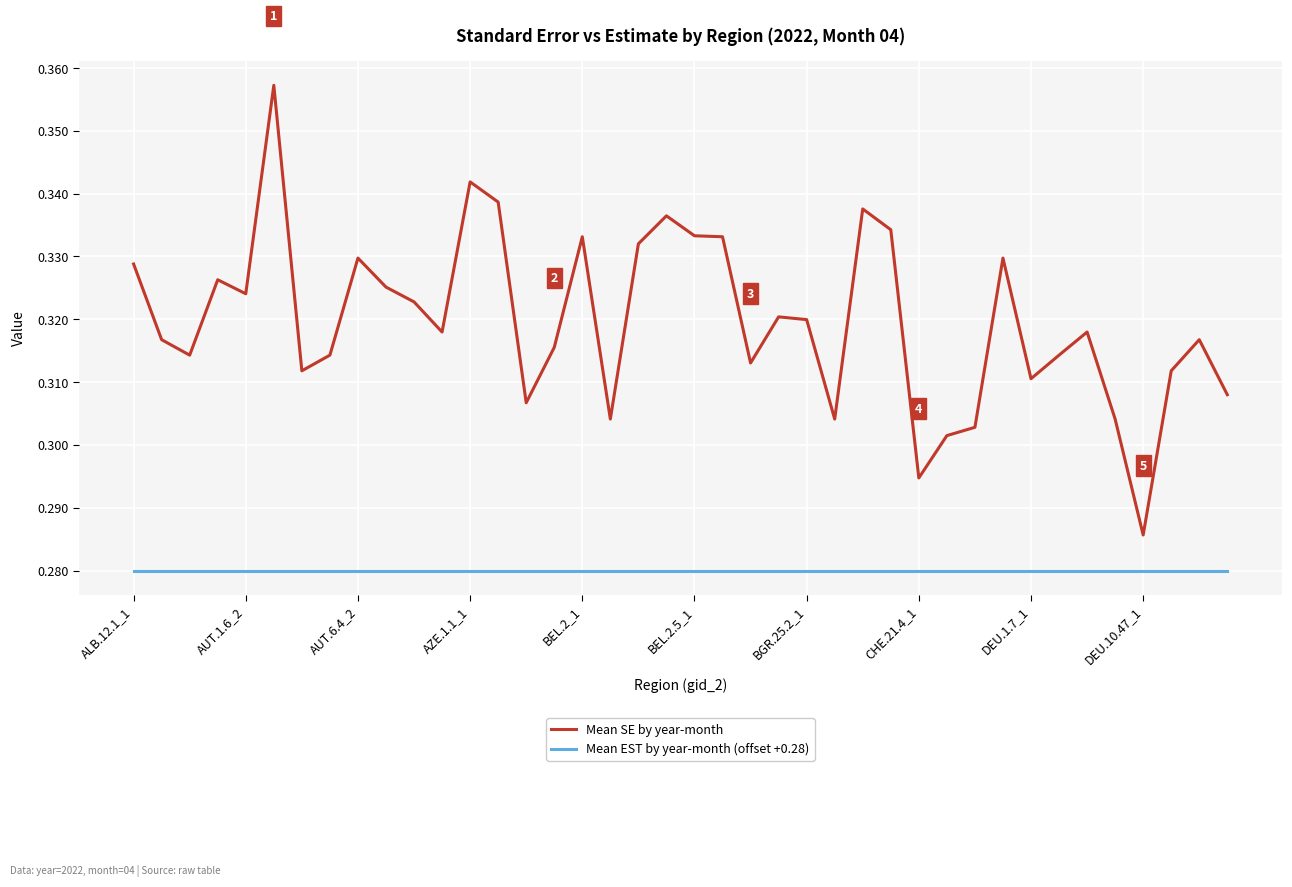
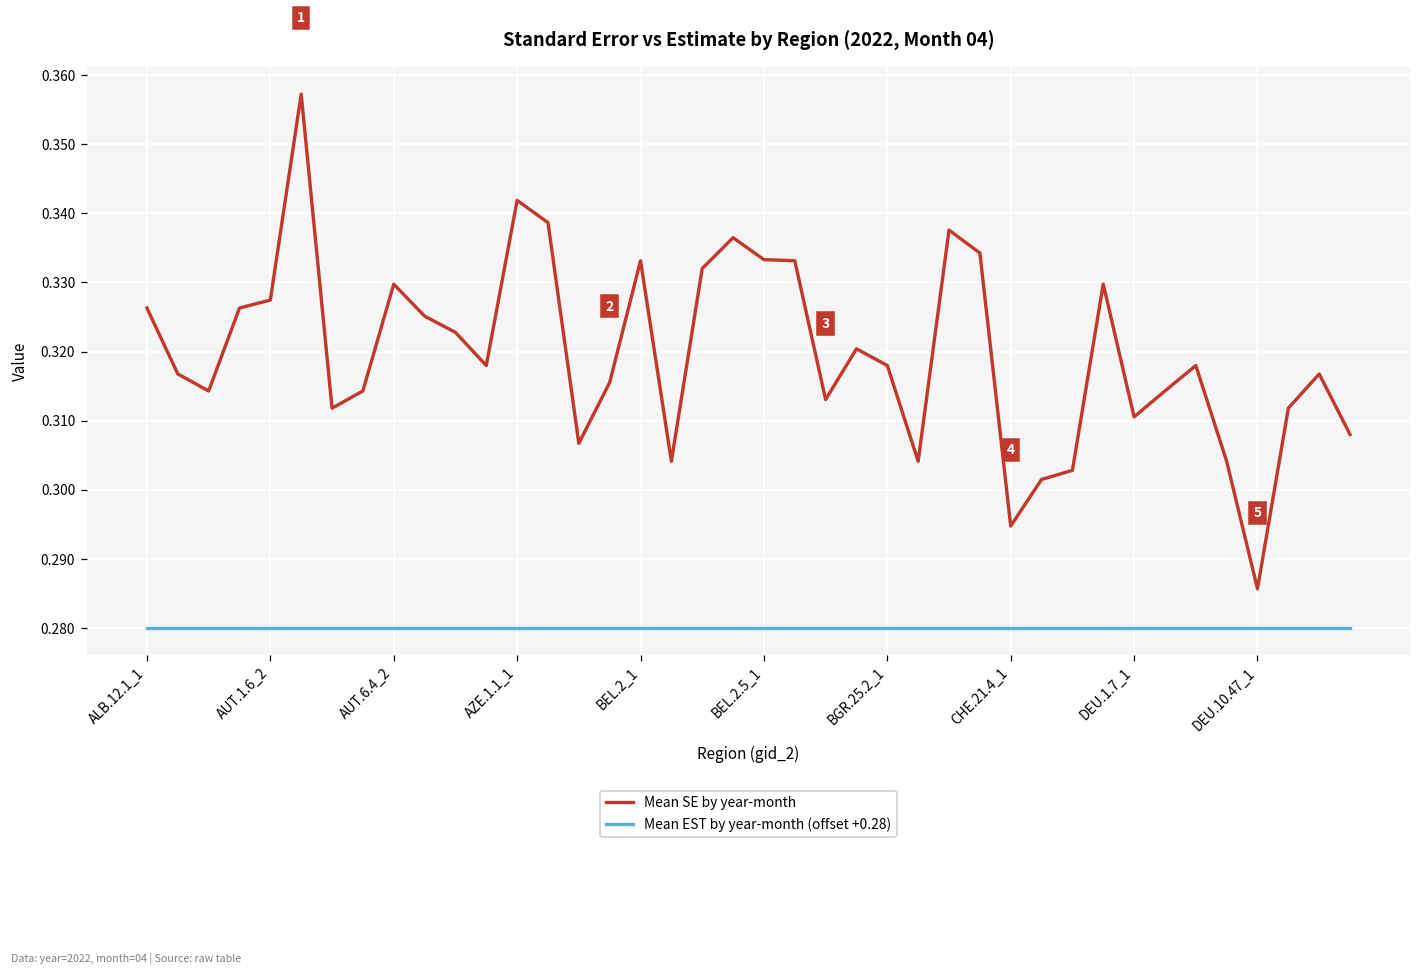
Mean SE by year-month, ALB.12.1_1: 0.329 -> 0.326
Mean SE by year-month, AUT.1.6_2: 0.324 -> 0.327
Mean SE by year-month, BGR.25.2_1: 0.320 -> 0.318
